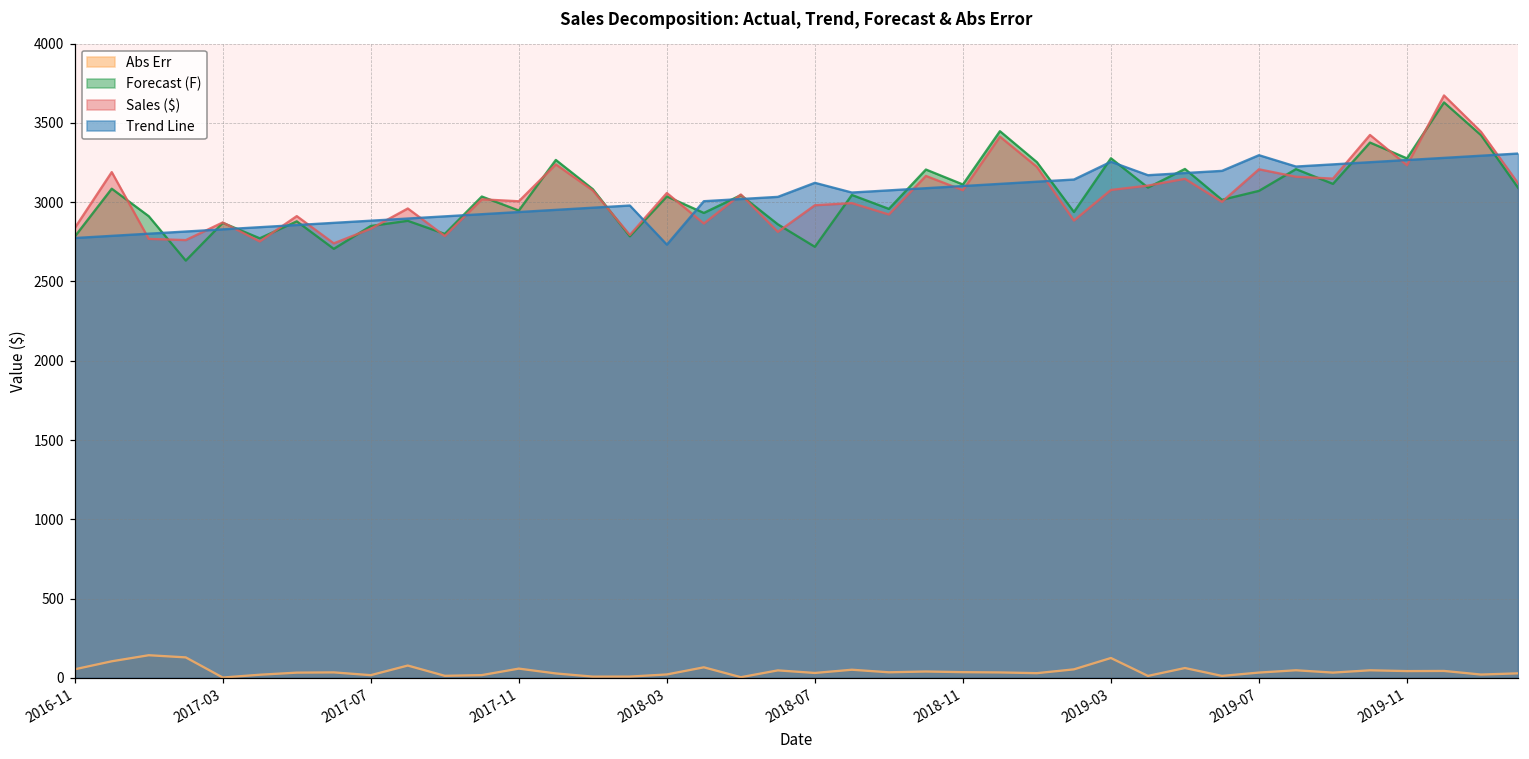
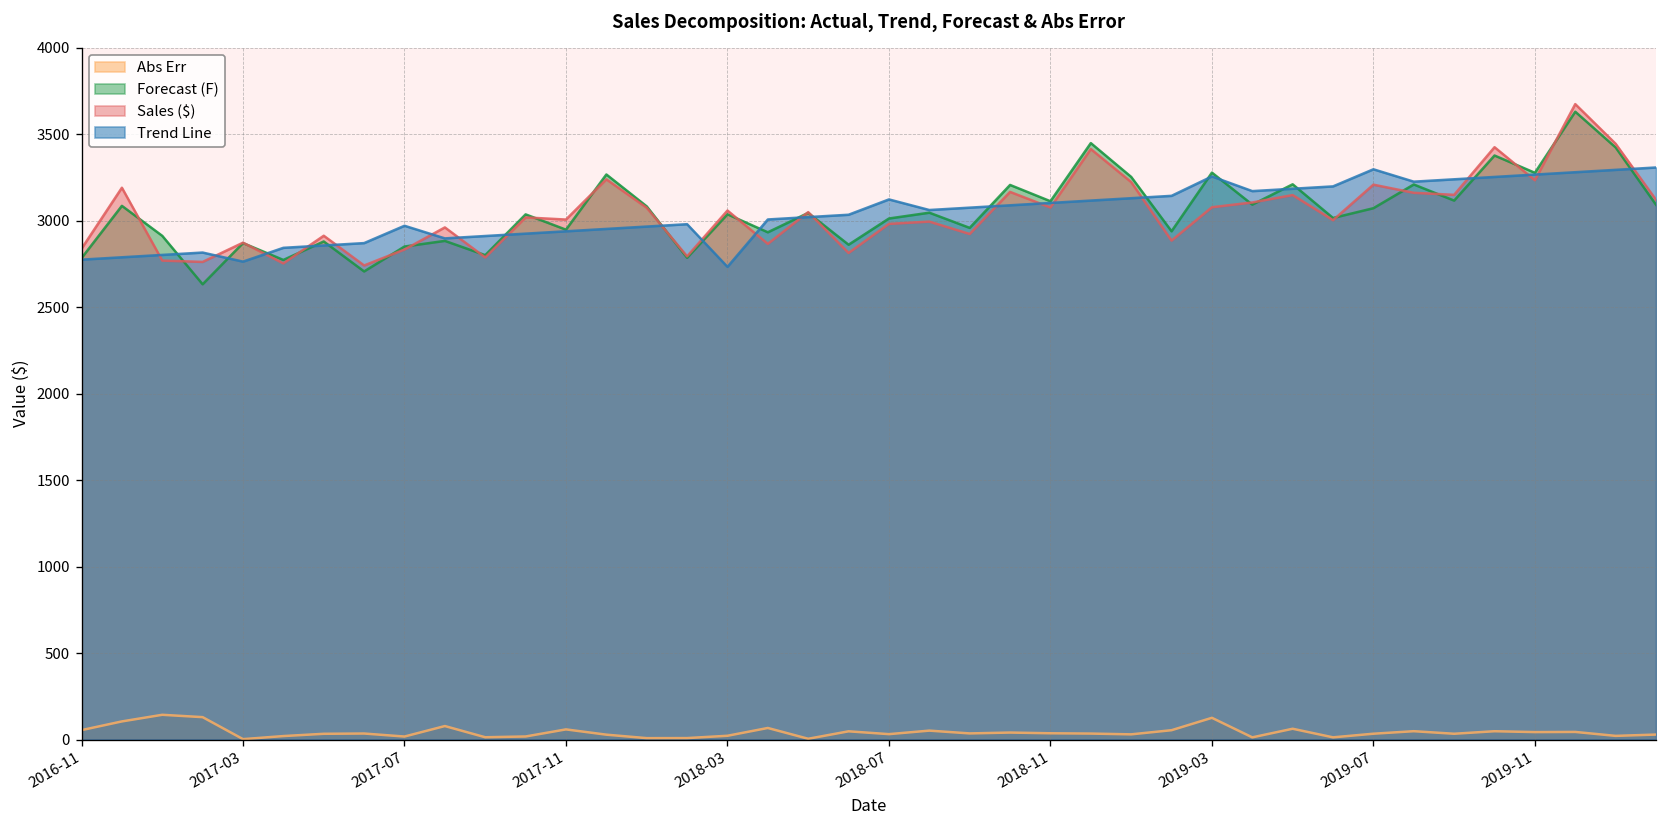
Trend Line, 2017-03: 2830 -> 2760
Trend Line, 2017-07: 2880 -> 2970
Forecast (F), 2018-07: 2720 -> 3010
